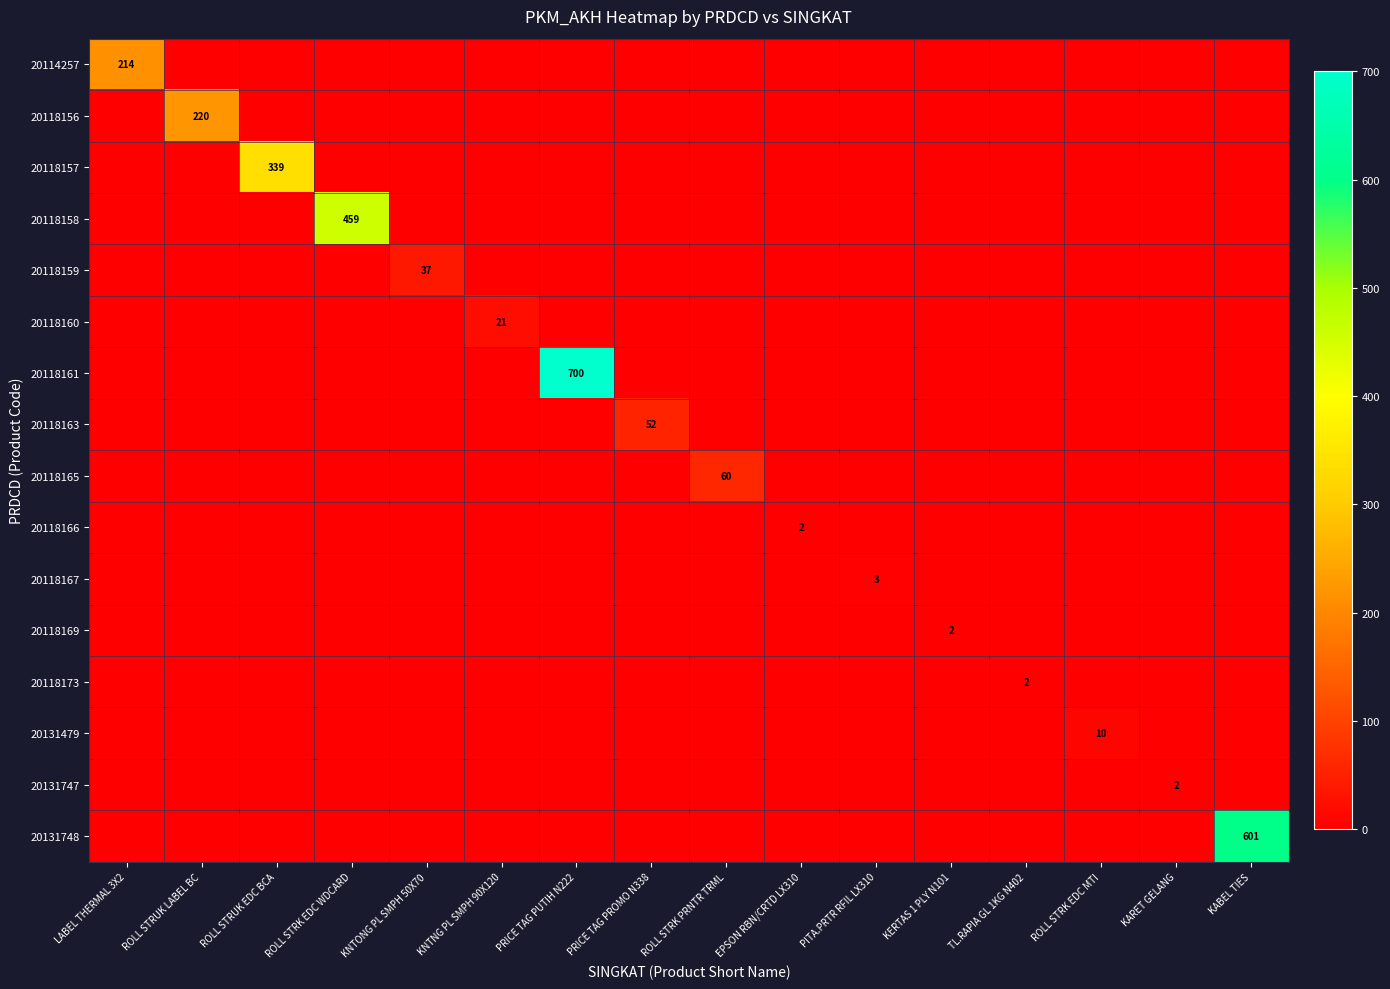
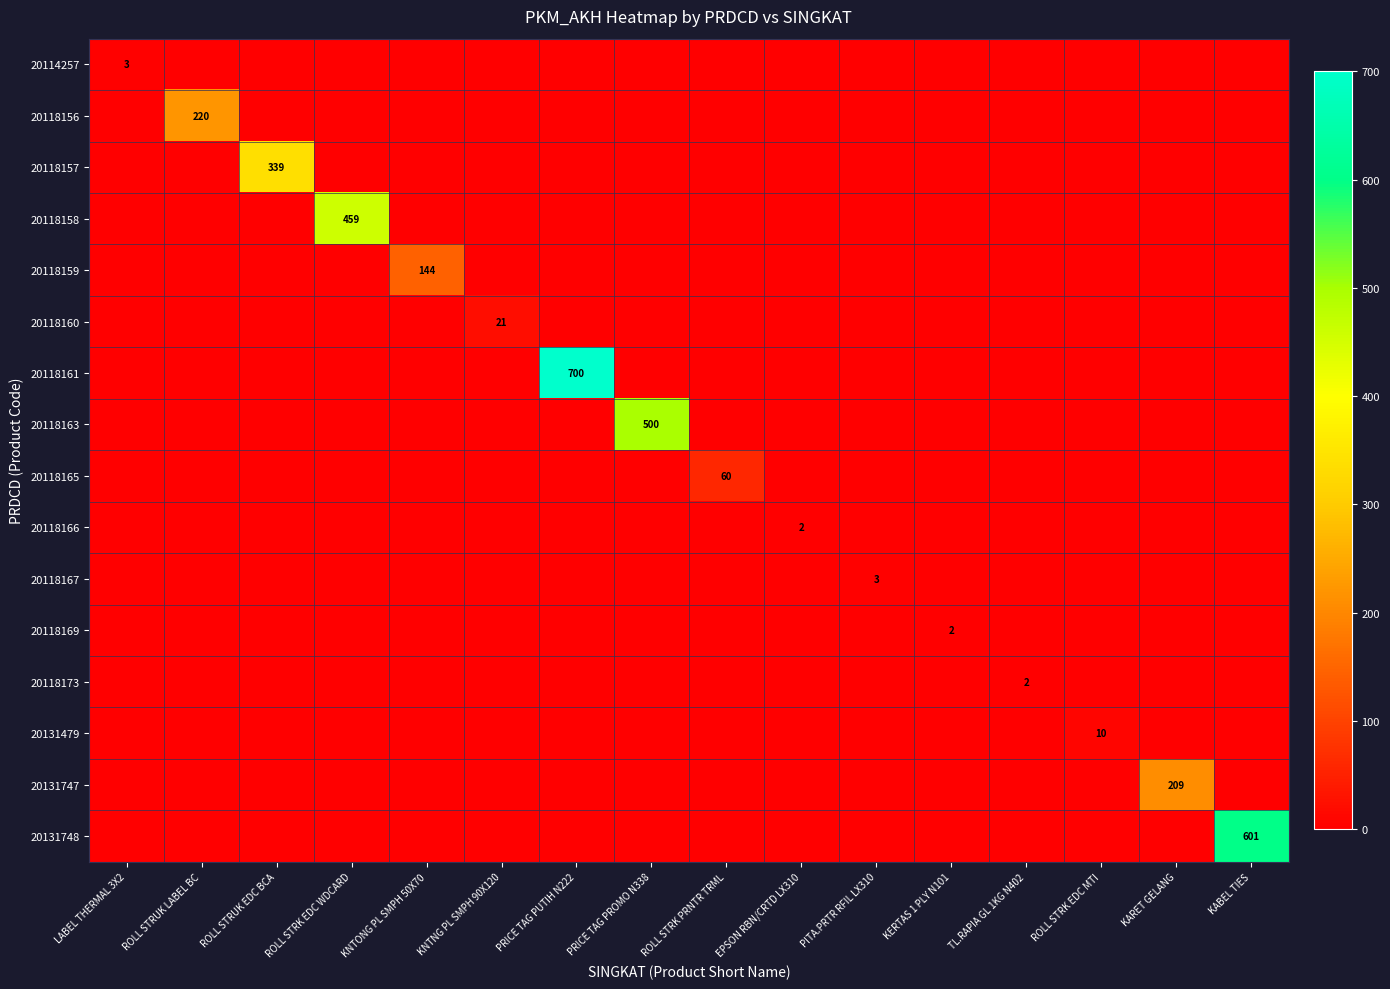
20114257, LABEL THERMAL 3X2: 214 -> 3
20118159, KNTONG PL SMPH 50X70: 37 -> 144
20118163, PRICE TAG PROMO N338: 52 -> 500
20131747, KARET GELANG: 2 -> 209
